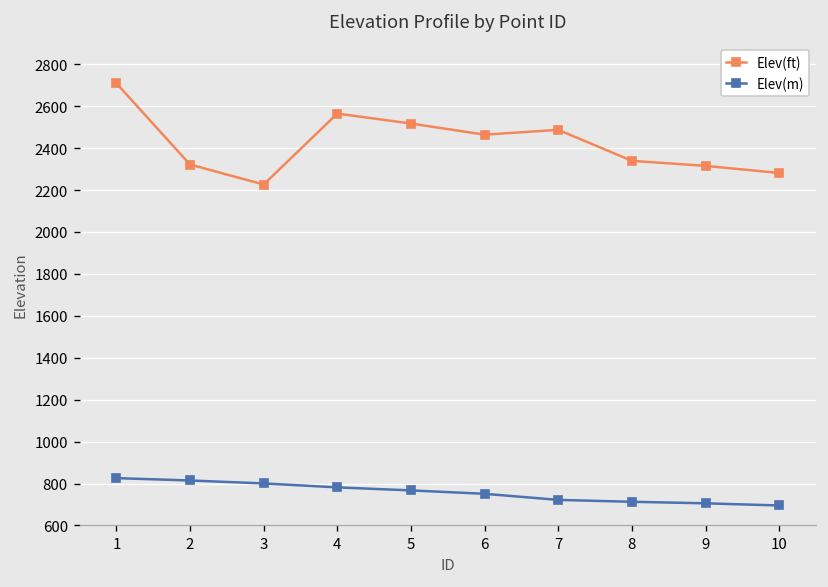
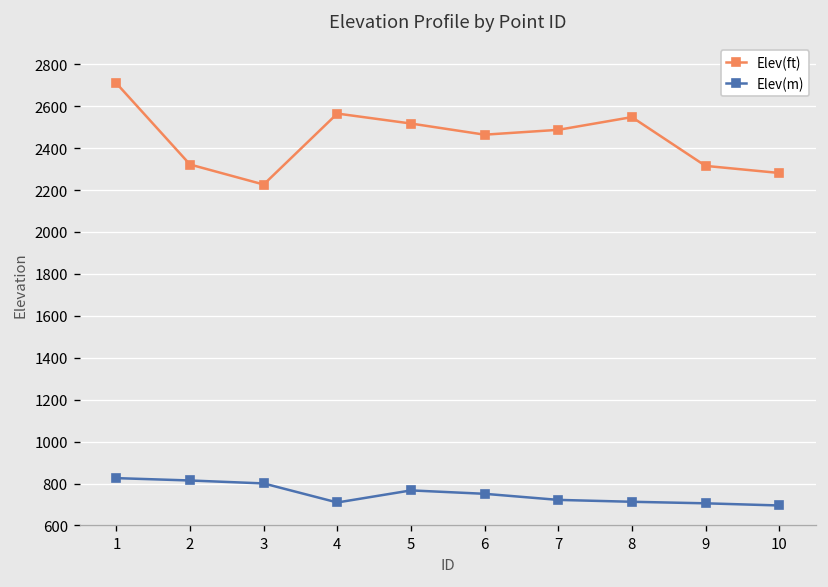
Elev(m), 4: 780 -> 710
Elev(ft), 8: 2340 -> 2550
